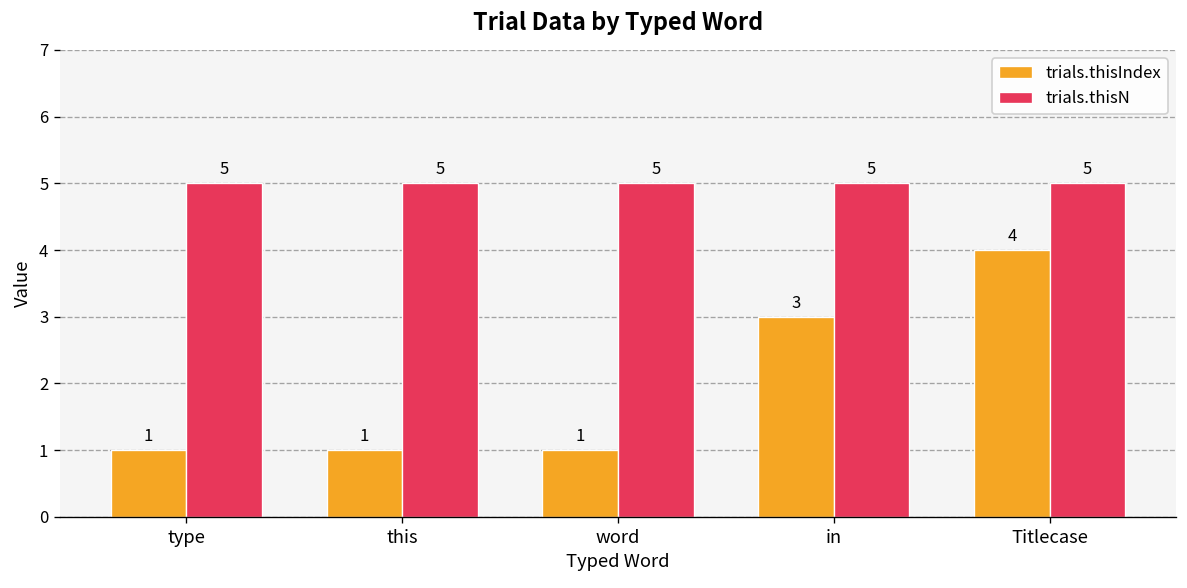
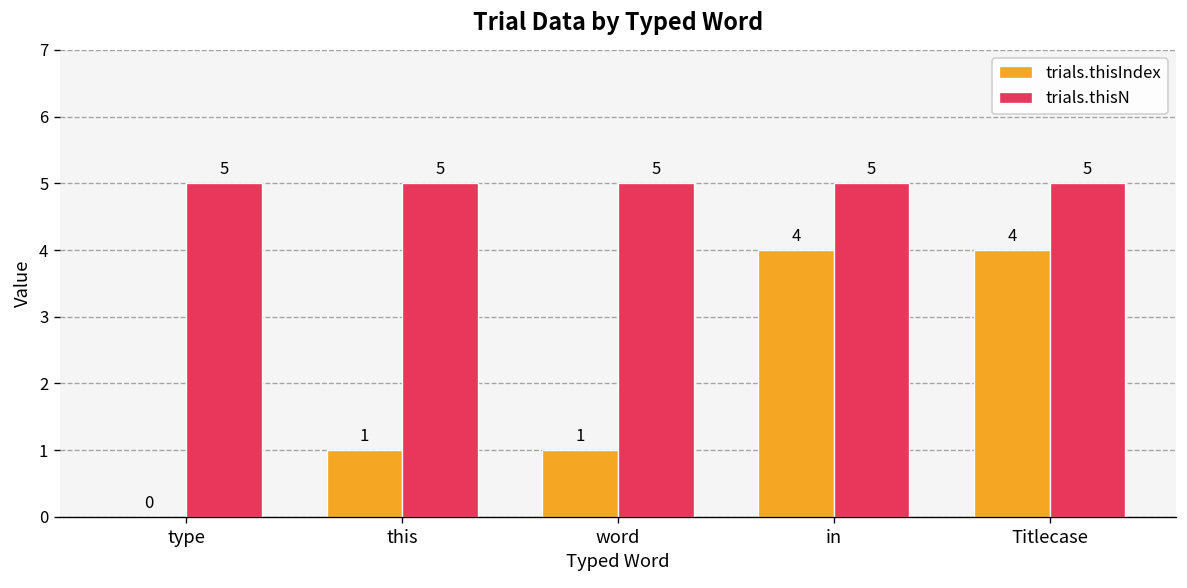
trials.thisIndex, type: 1 -> 0
trials.thisIndex, in: 3 -> 4
